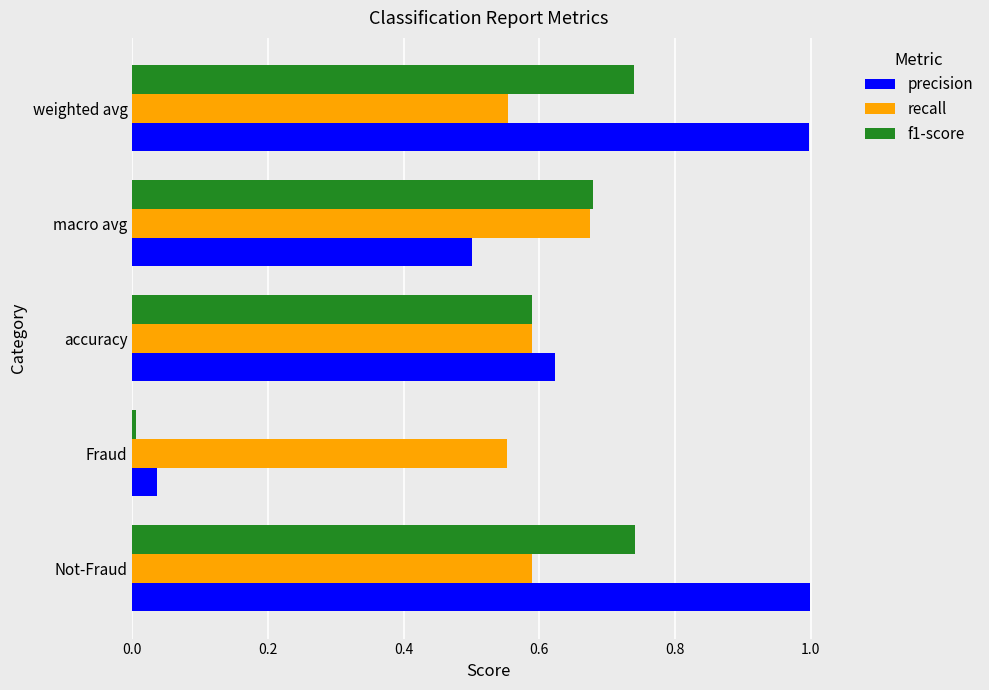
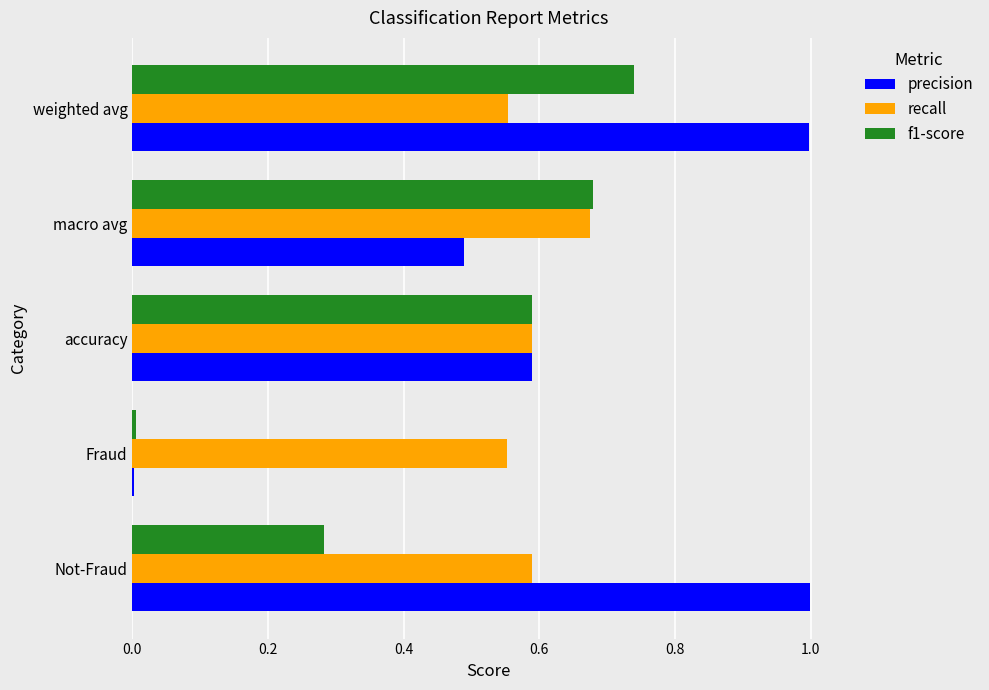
precision, macro avg: 0.50 -> 0.49
precision, accuracy: 0.62 -> 0.59
precision, Fraud: 0.04 -> 0.00
f1-score, Not-Fraud: 0.74 -> 0.28
